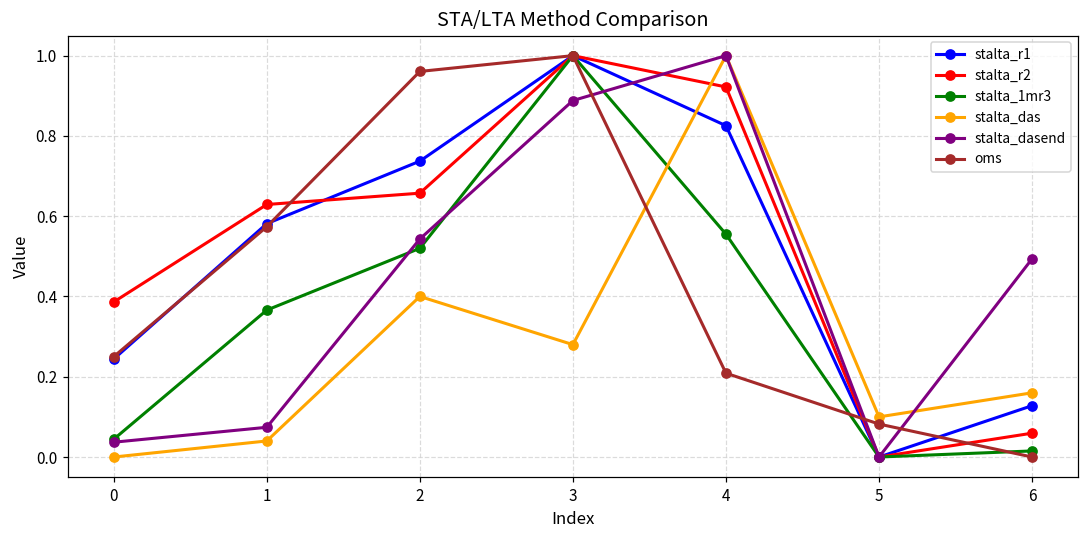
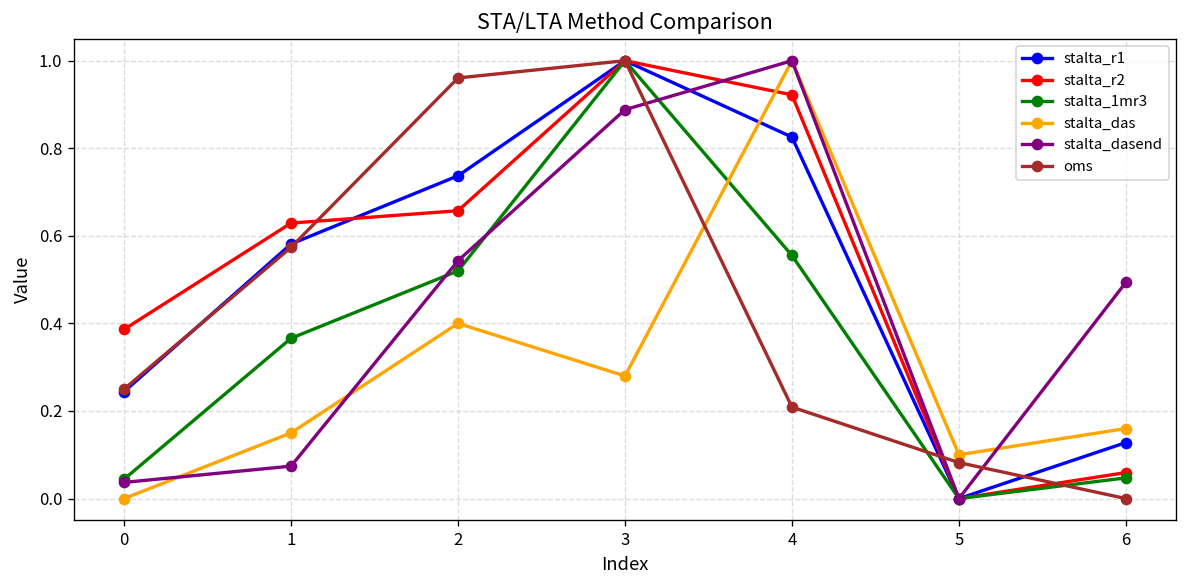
stalta_das, 1: 0.04 -> 0.15
stalta_1mr3, 6: 0.02 -> 0.05
